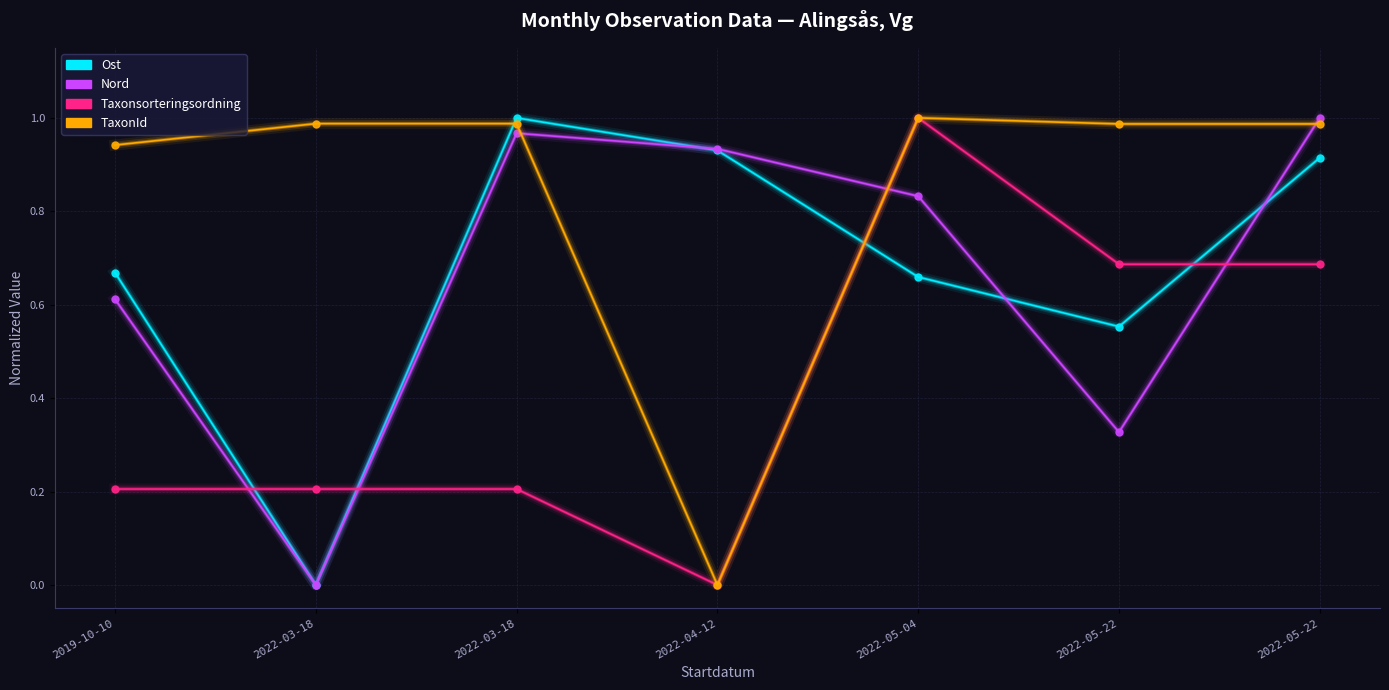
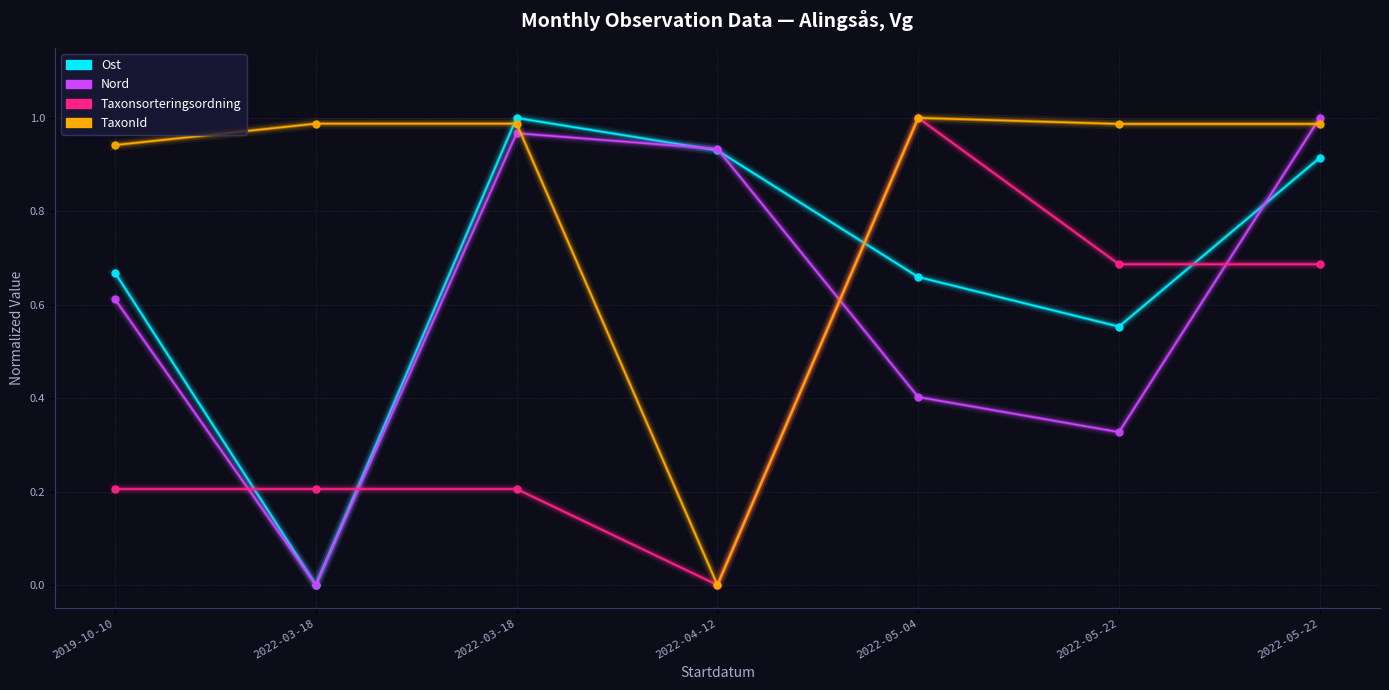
Nord, 2022-05-04: 0.83 -> 0.40
